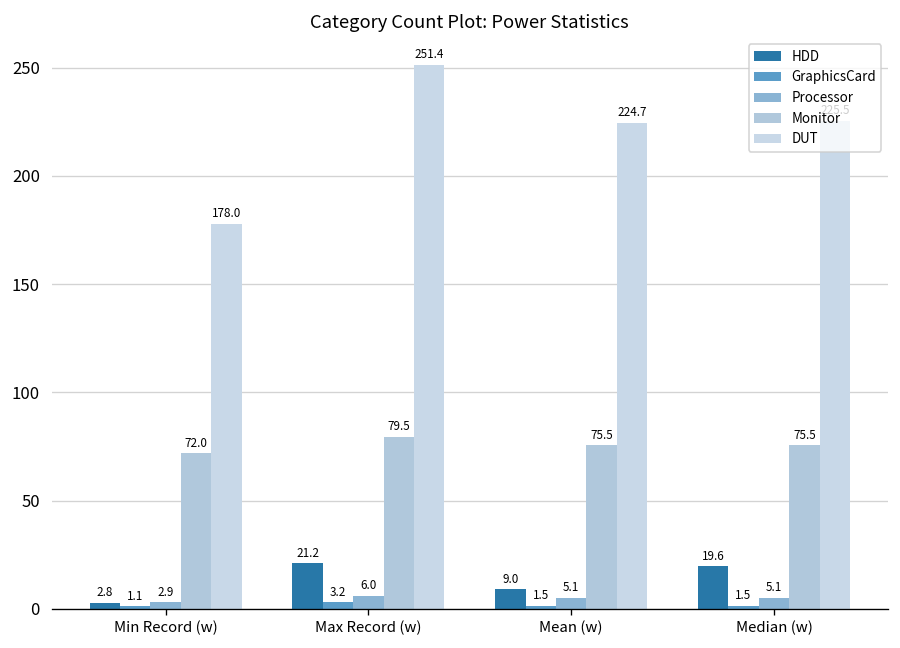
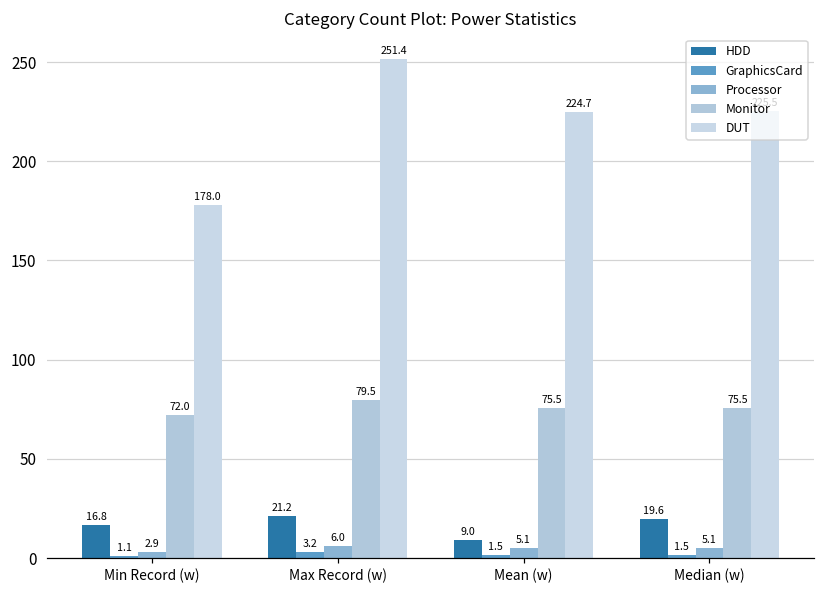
HDD, Min Record (w): 2.8 -> 16.8
